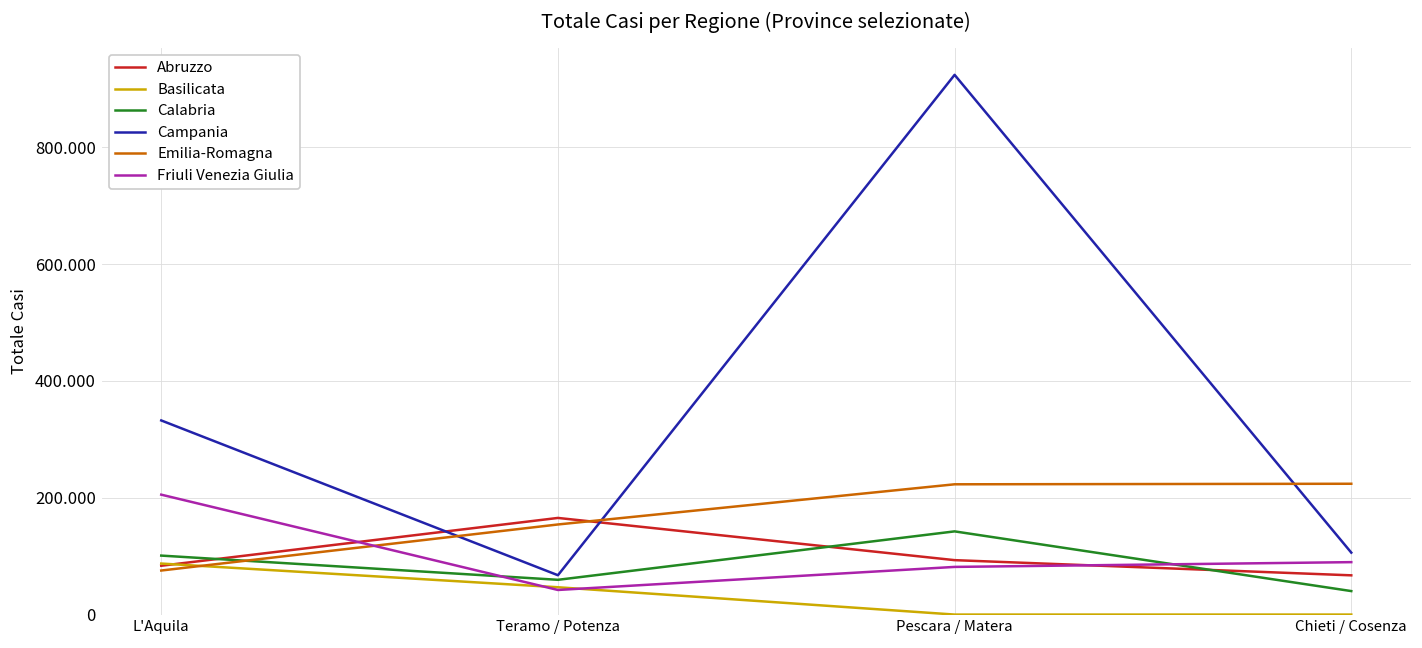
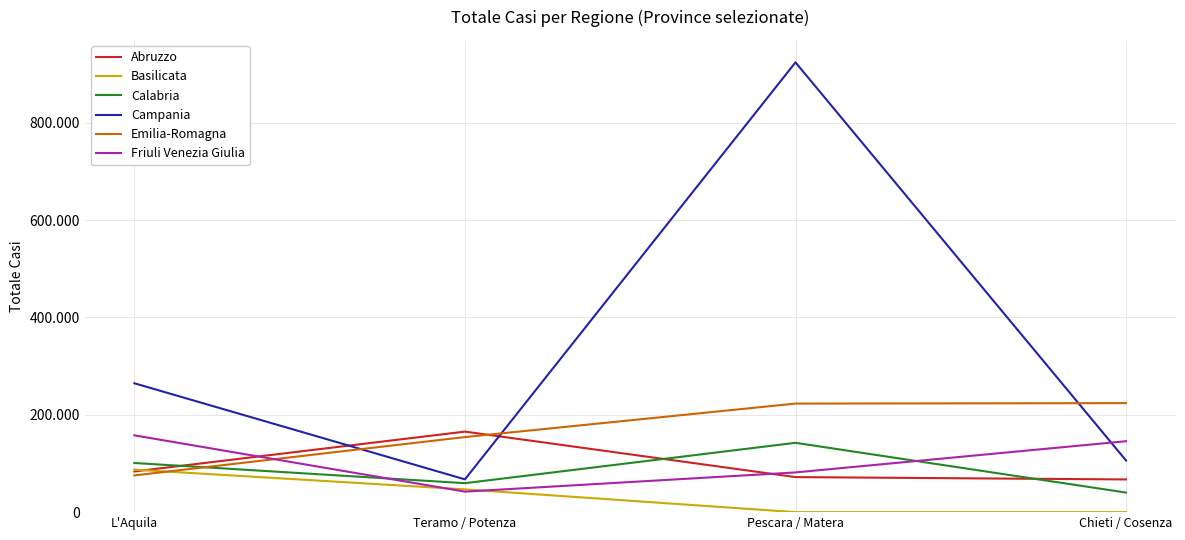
Campania, L'Aquila: 330 -> 260
Friuli Venezia Giulia, L'Aquila: 210 -> 160
Abruzzo, Pescara / Matera: 90 -> 70
Friuli Venezia Giulia, Chieti / Cosenza: 90 -> 150
